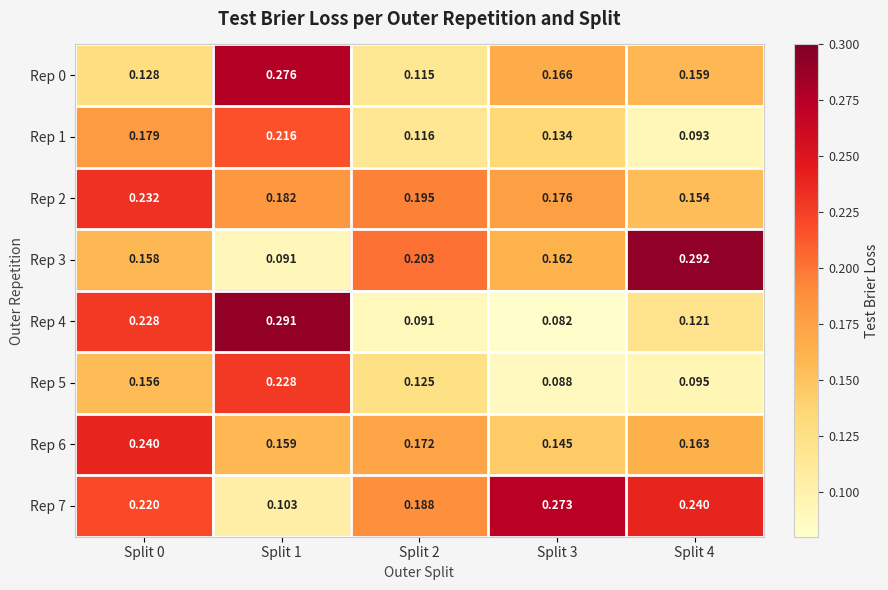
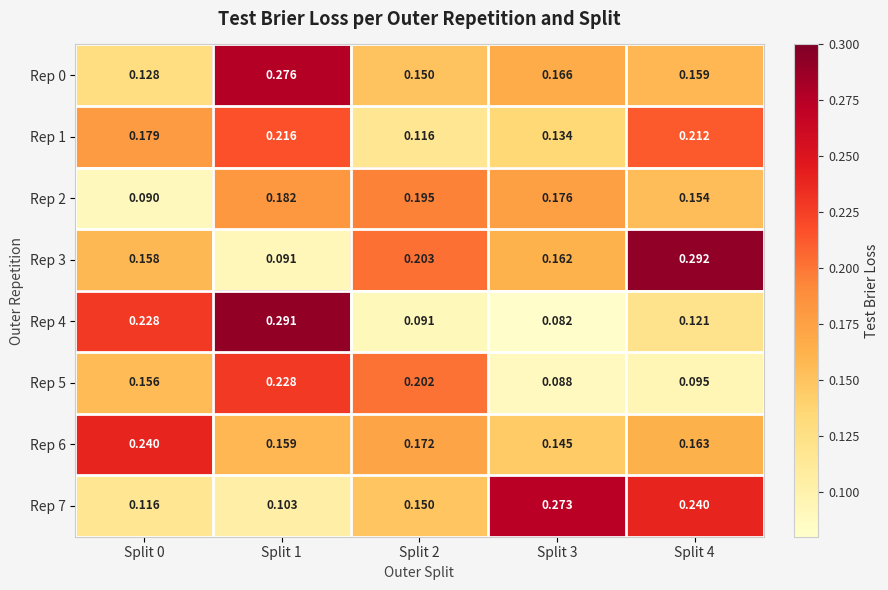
Rep 0, Split 2: 0.115 -> 0.150
Rep 1, Split 4: 0.093 -> 0.212
Rep 2, Split 0: 0.232 -> 0.090
Rep 5, Split 2: 0.125 -> 0.202
Rep 7, Split 0: 0.220 -> 0.116
Rep 7, Split 2: 0.188 -> 0.150
